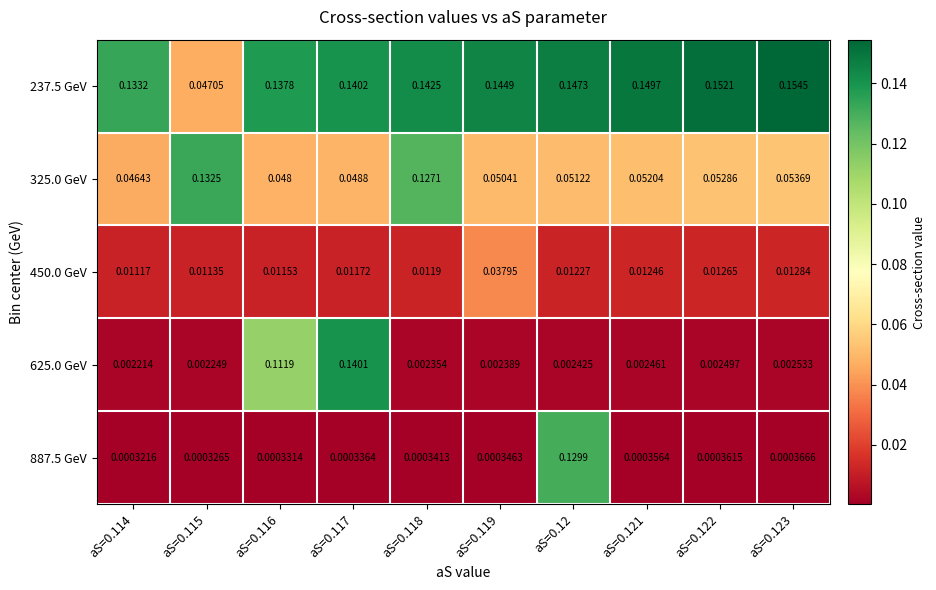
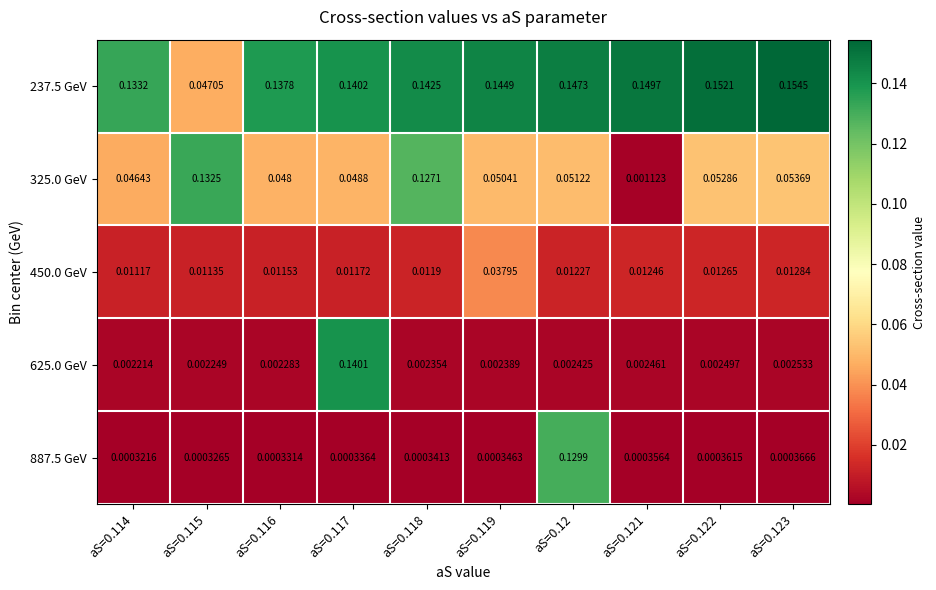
325.0 GeV, aS=0.121: 0.05204 -> 0.001123
625.0 GeV, aS=0.116: 0.1119 -> 0.002283
